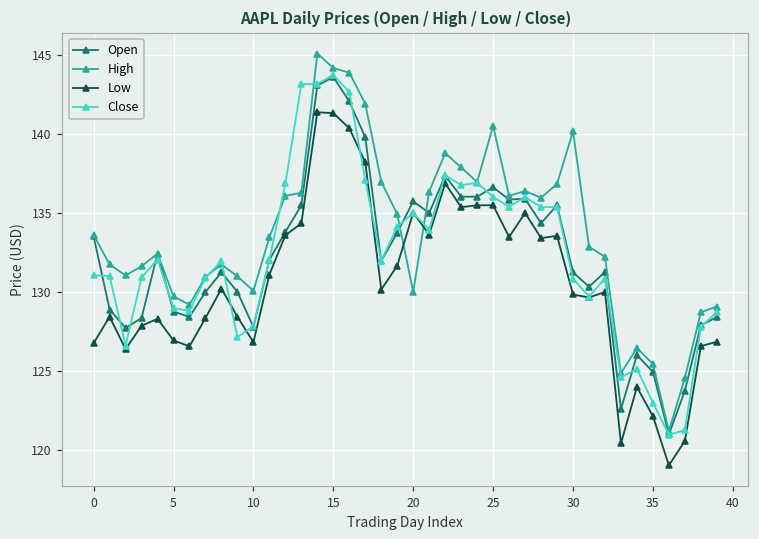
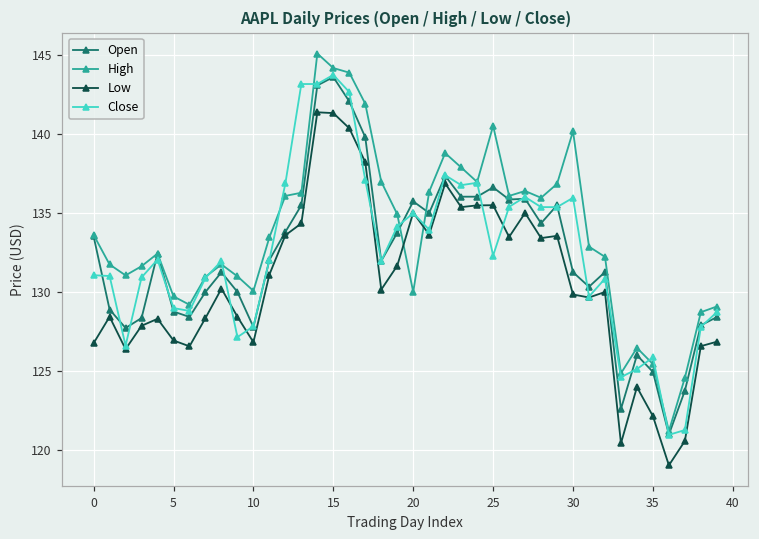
Close, 25: 136.0 -> 132.3
Close, 30: 130.8 -> 136.0
Close, 35: 123.0 -> 125.9
